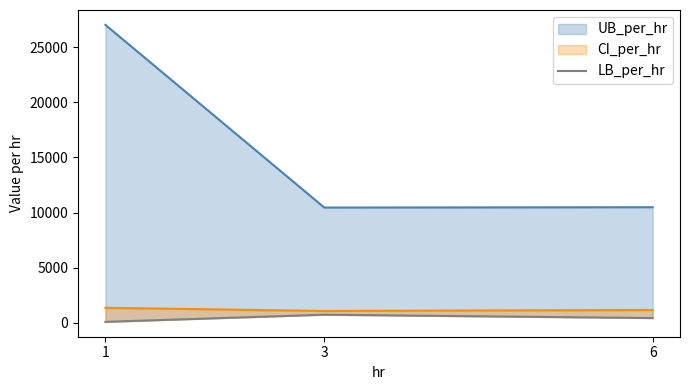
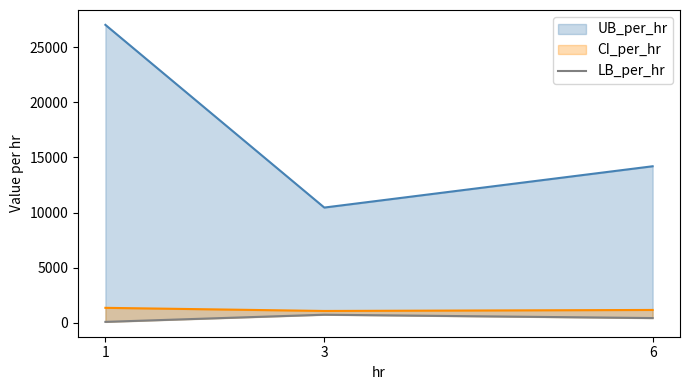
UB_per_hr, 6: 10500 -> 14200
